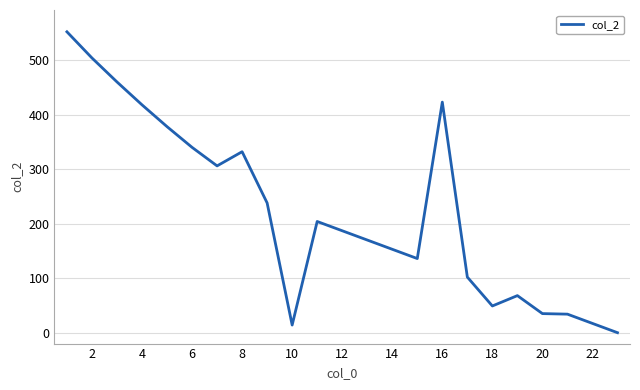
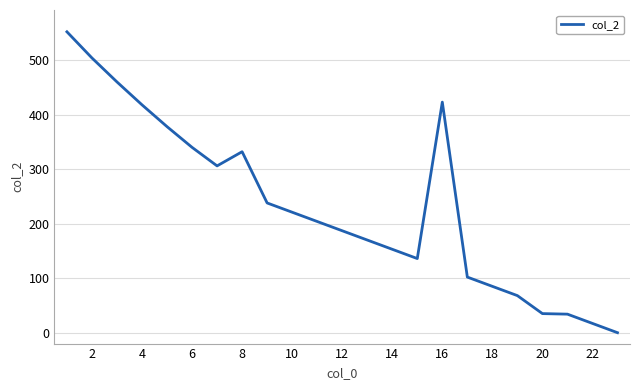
10: 10 -> 220
18: 50 -> 90
